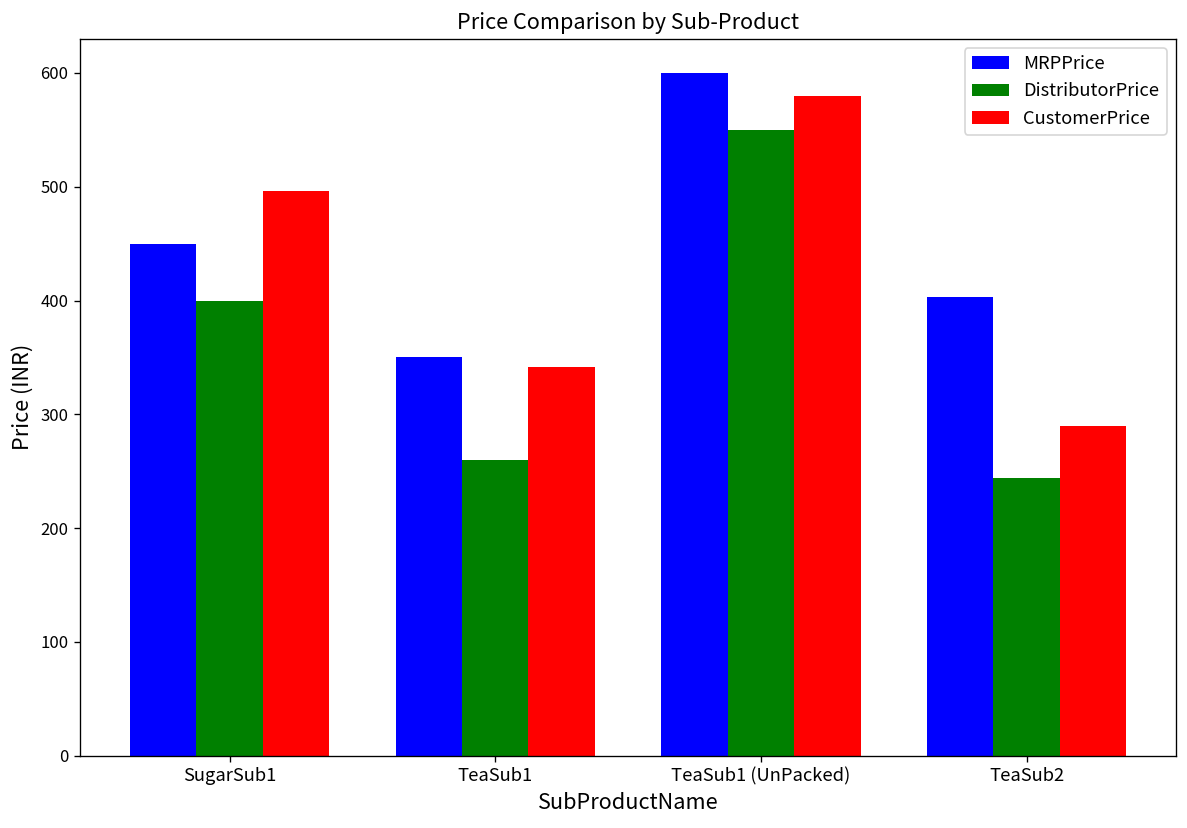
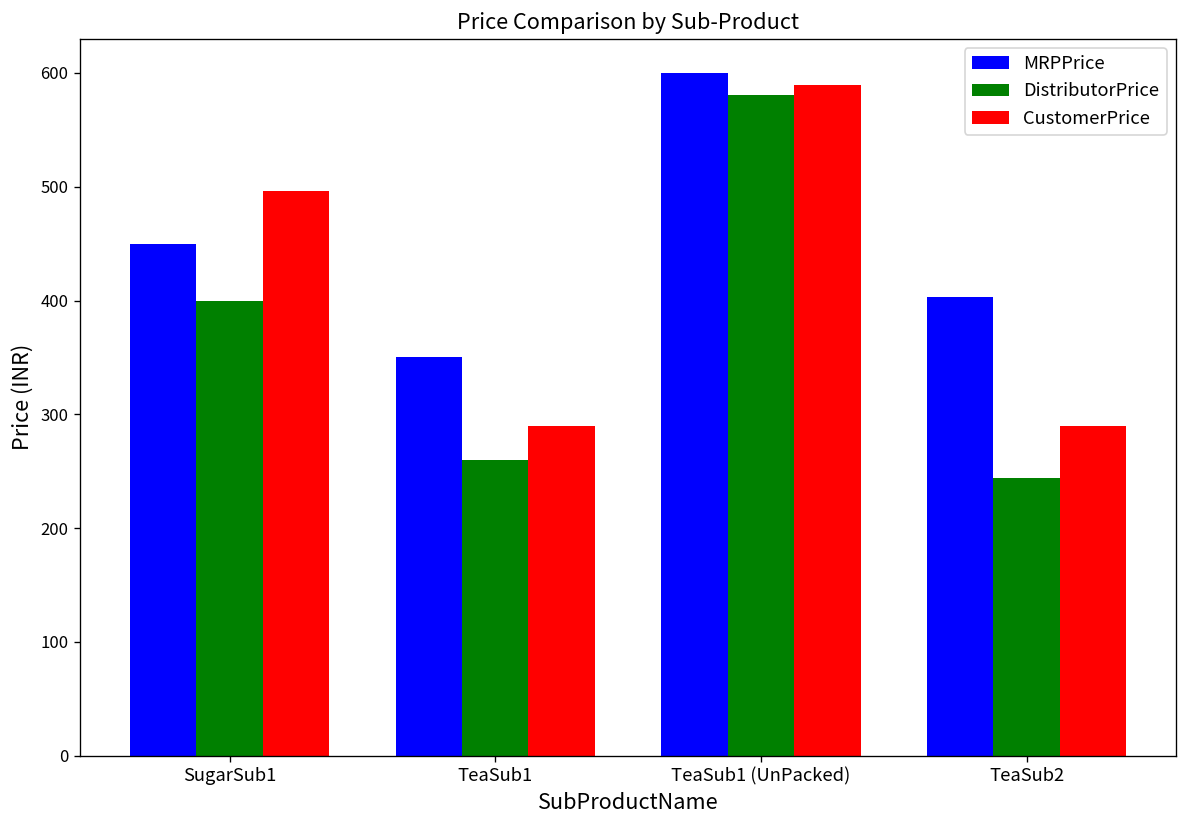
CustomerPrice, TeaSub1: 340 -> 290
DistributorPrice, TeaSub1 (UnPacked): 550 -> 580
CustomerPrice, TeaSub1 (UnPacked): 580 -> 590
